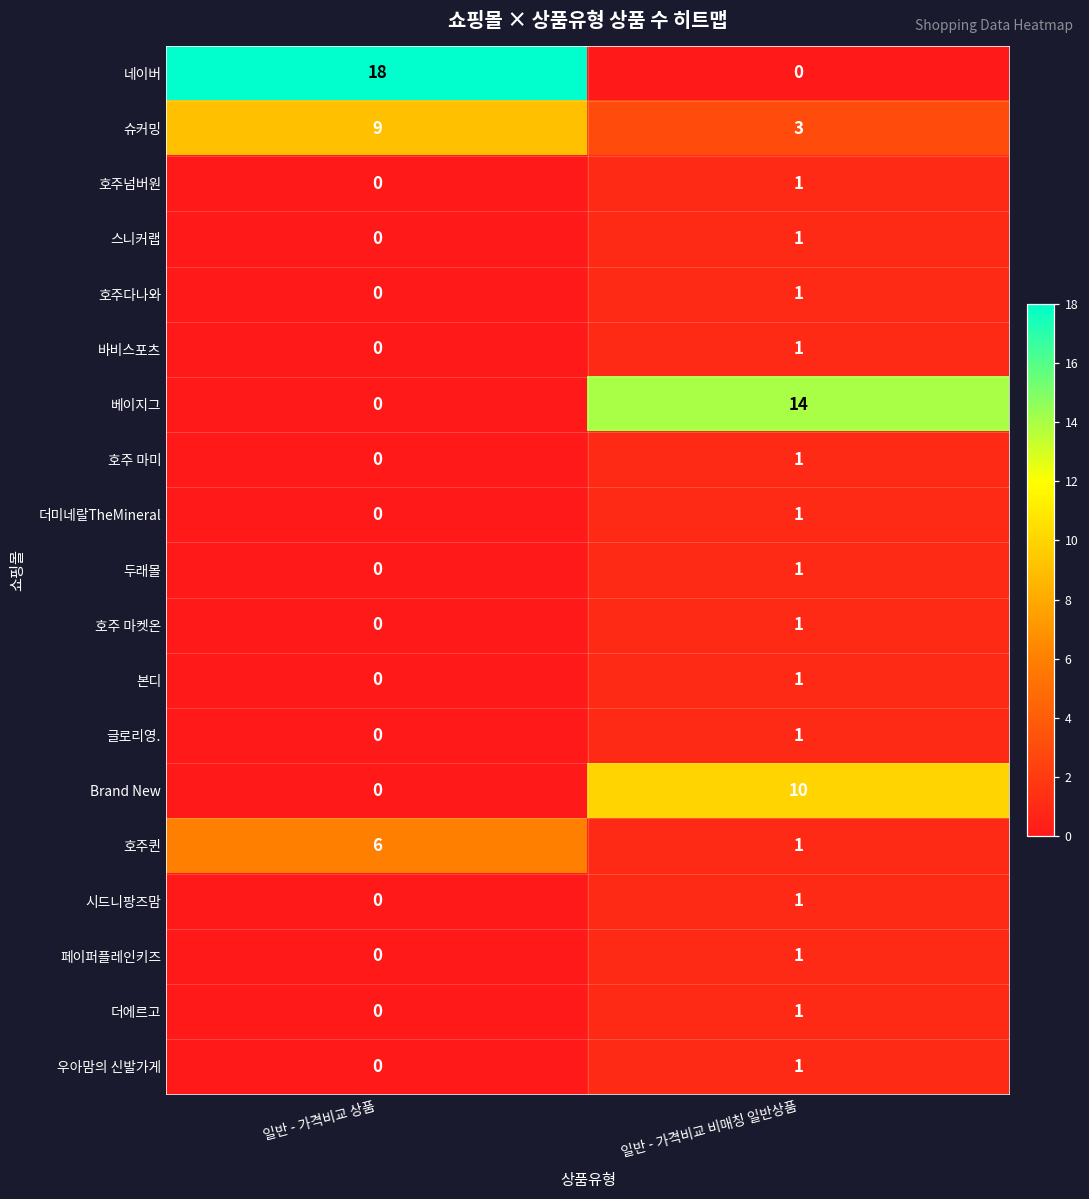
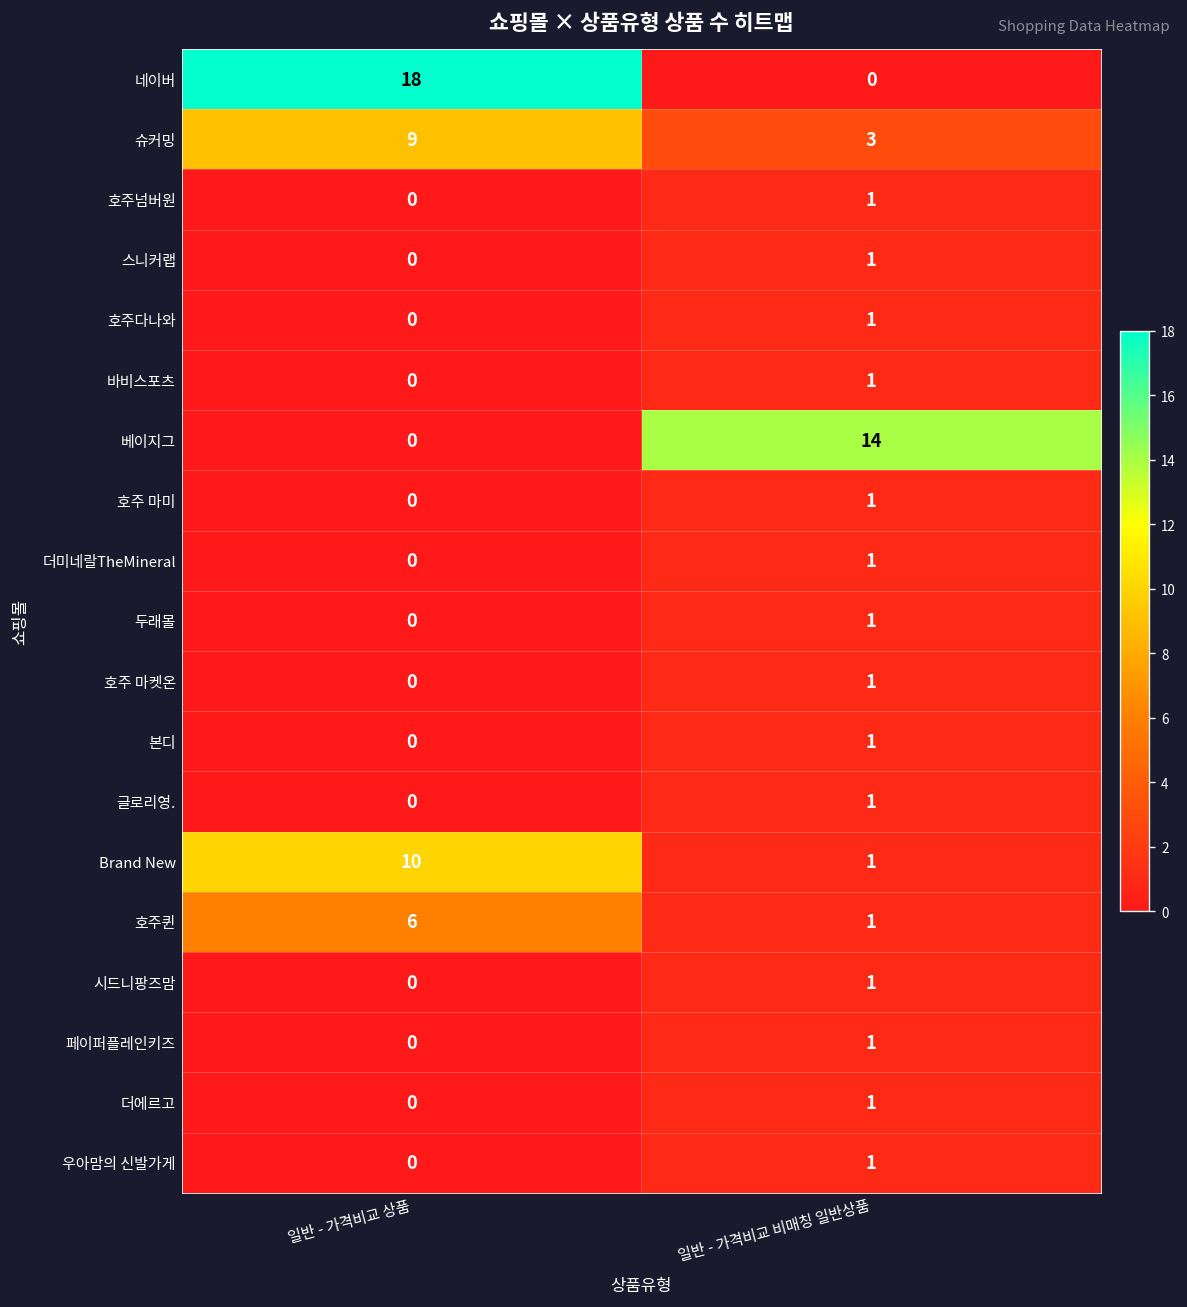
Brand New, 일반 - 가격비교 상품: 0 -> 10
Brand New, 일반 - 가격비교 비매칭 일반상품: 10 -> 1
